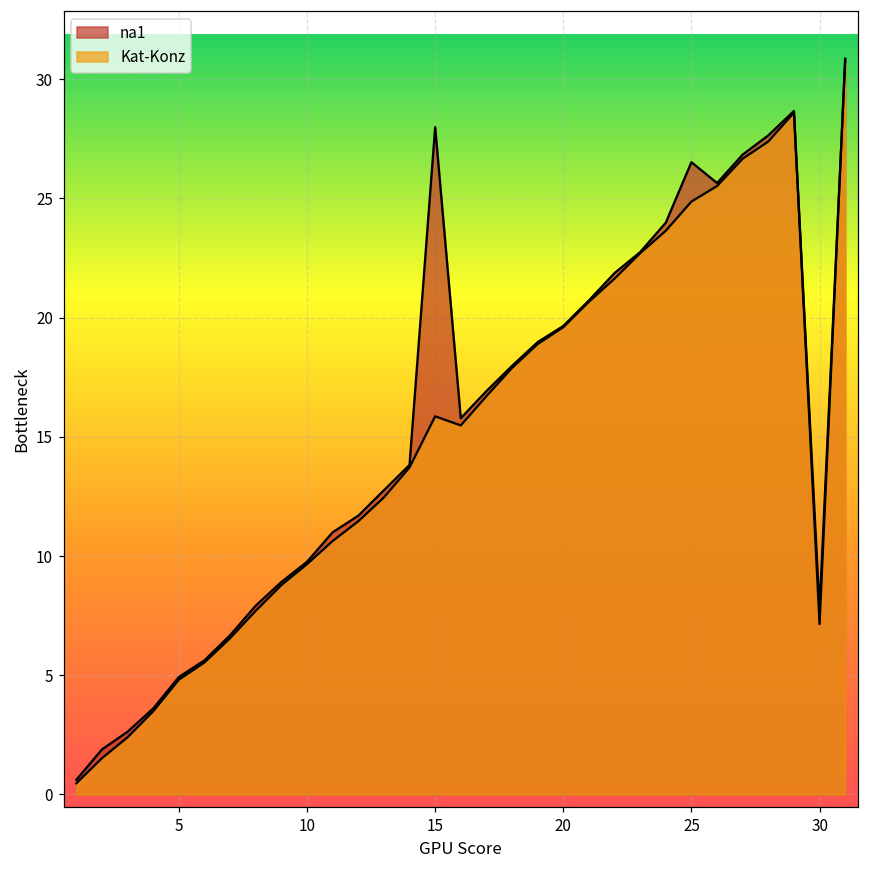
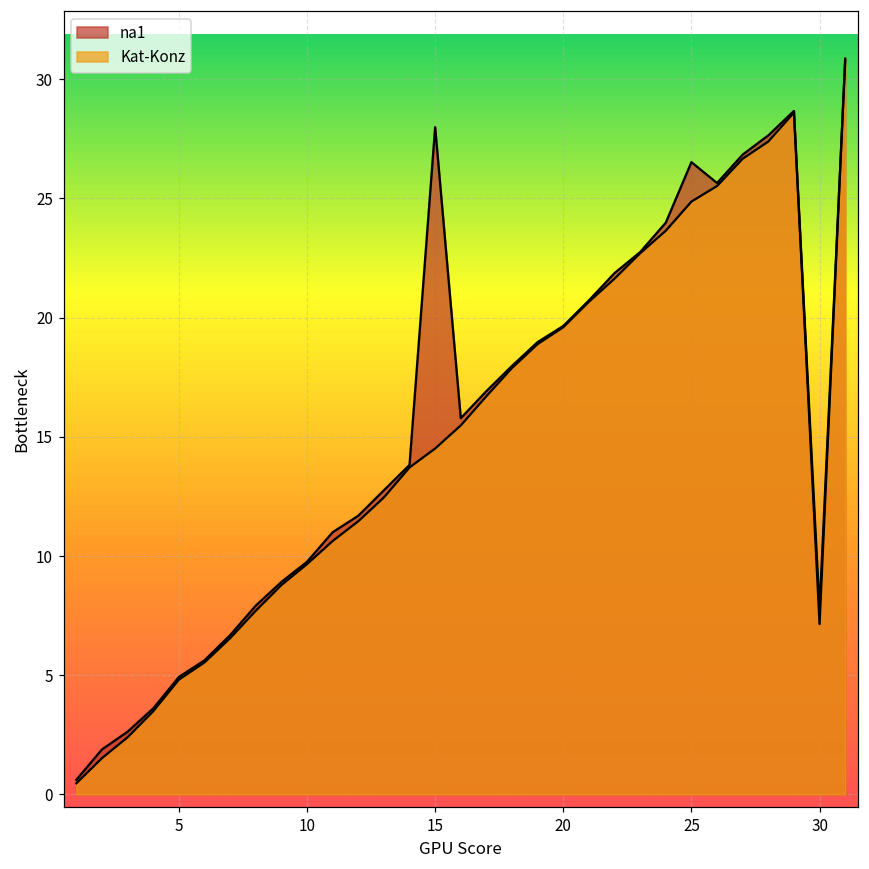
Kat-Konz, 15: 15.9 -> 14.5
